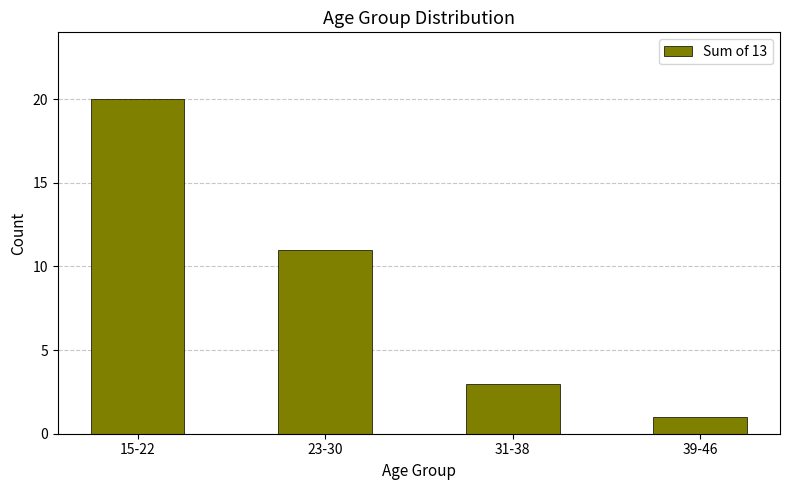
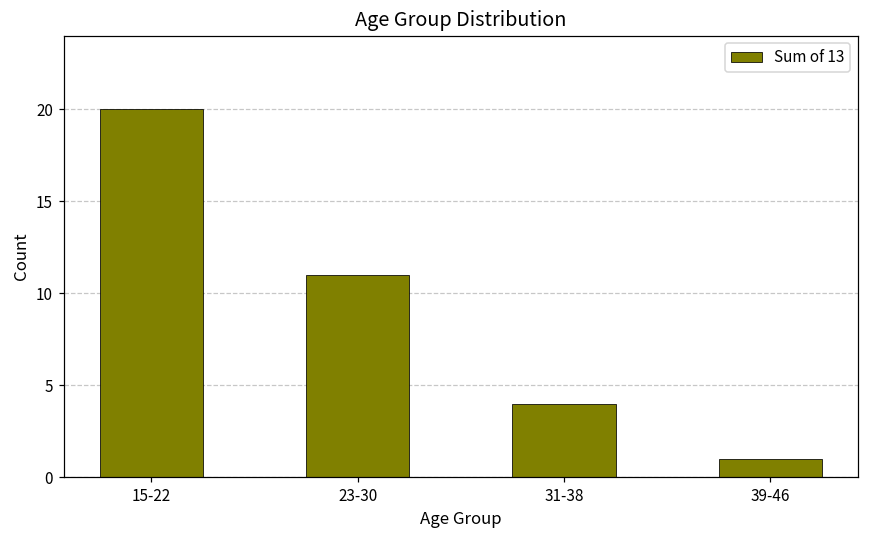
31-38: 3 -> 4
